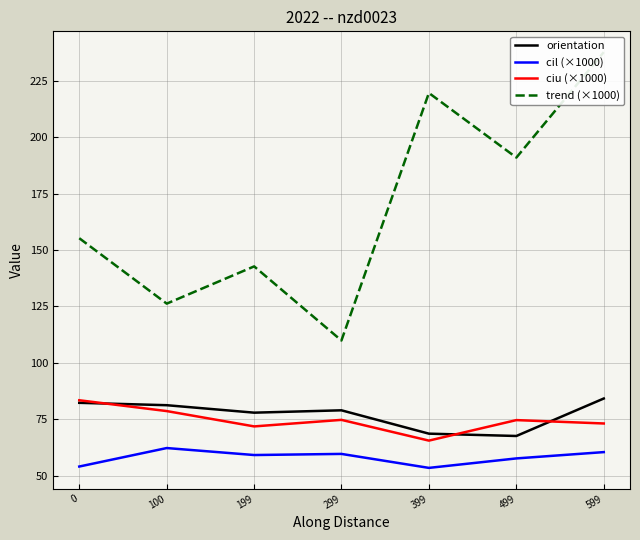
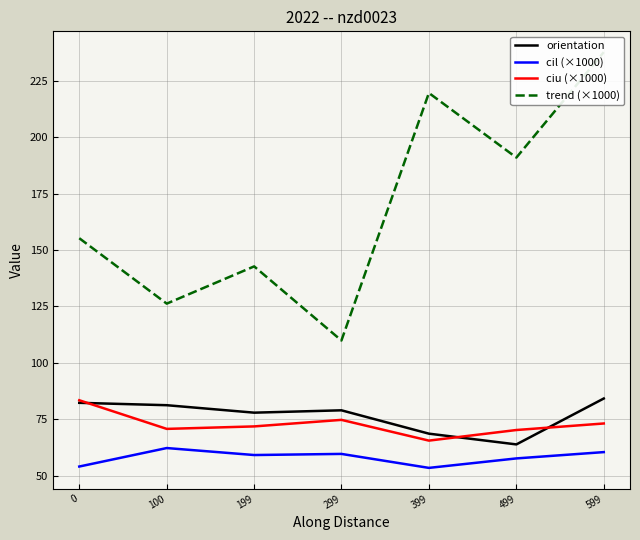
ciu (×1000), 100: 79 -> 71
orientation, 499: 68 -> 64
ciu (×1000), 499: 75 -> 70
